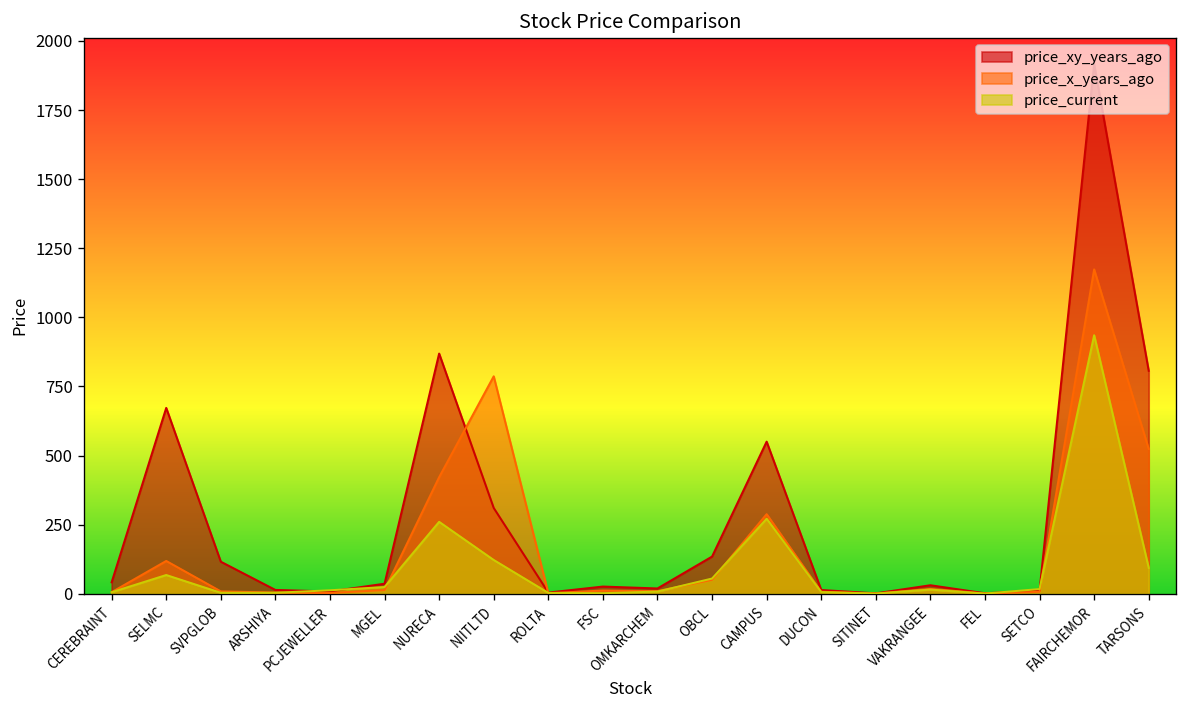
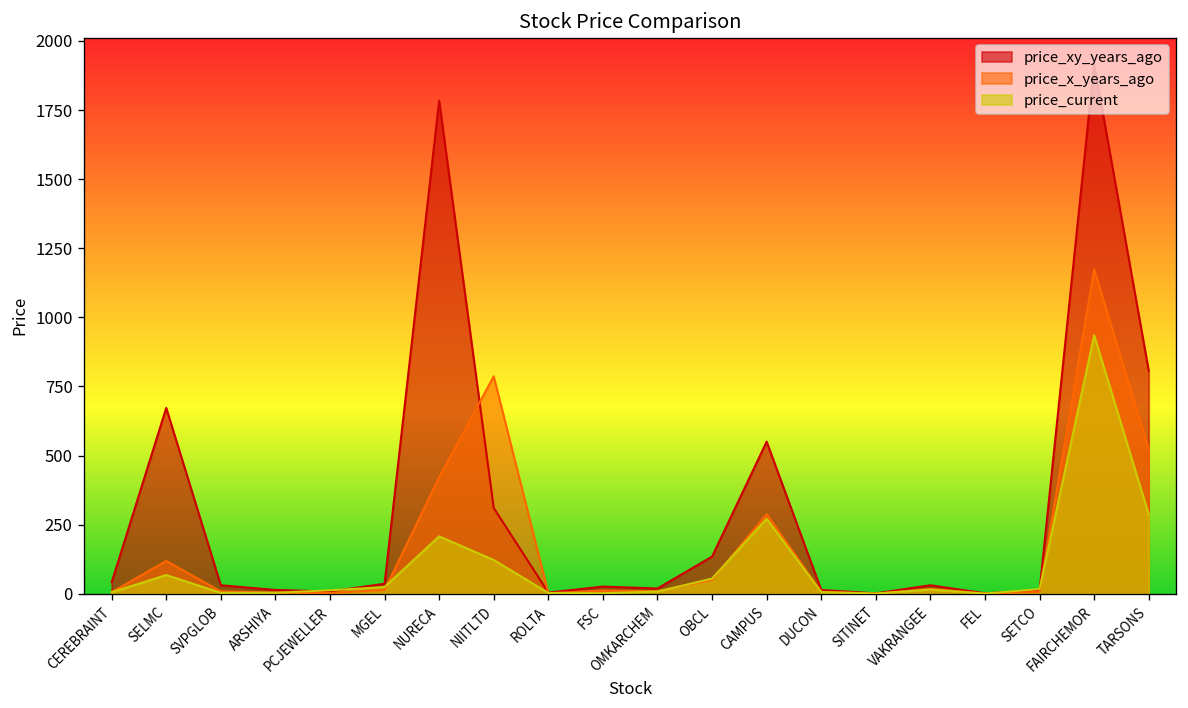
price_xy_years_ago, SVPGLOB: 120 -> 30
price_xy_years_ago, NURECA: 870 -> 1780
price_current, NURECA: 260 -> 210
price_current, TARSONS: 90 -> 290
